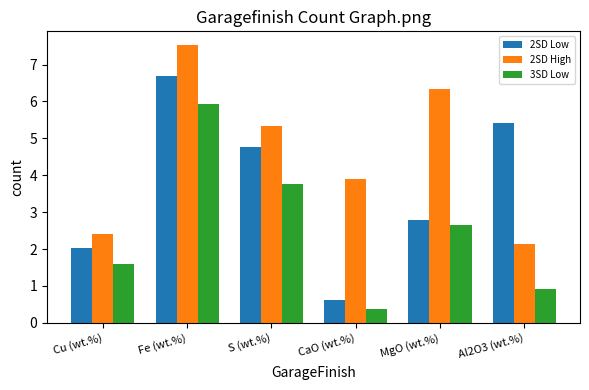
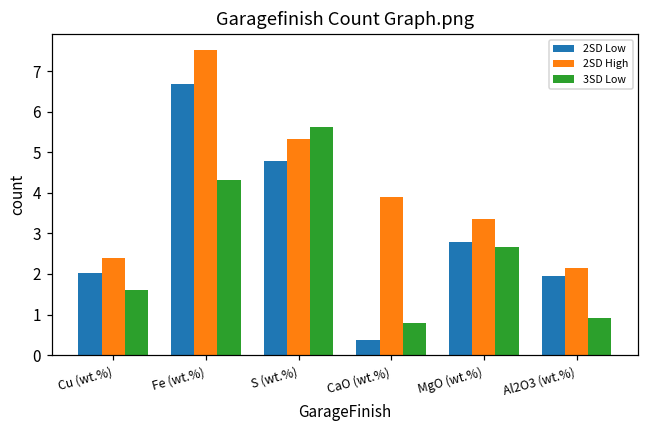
3SD Low, Fe (wt.%): 5.9 -> 4.3
3SD Low, S (wt.%): 3.8 -> 5.6
2SD Low, CaO (wt.%): 0.6 -> 0.4
3SD Low, CaO (wt.%): 0.4 -> 0.8
2SD High, MgO (wt.%): 6.3 -> 3.3
2SD Low, Al2O3 (wt.%): 5.4 -> 2.0
